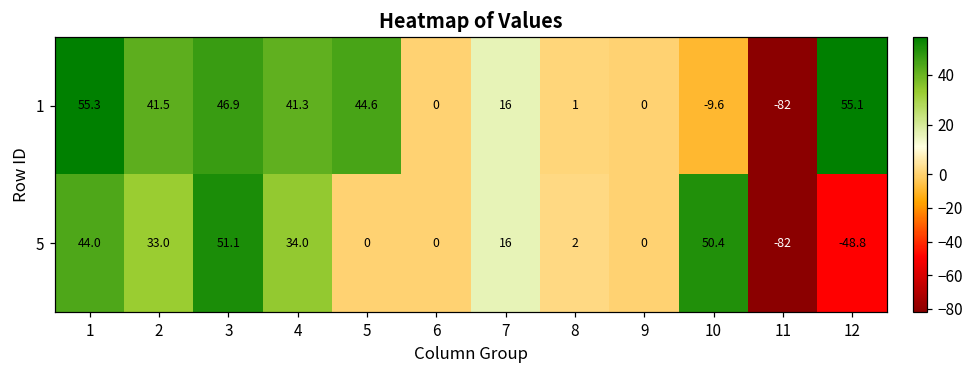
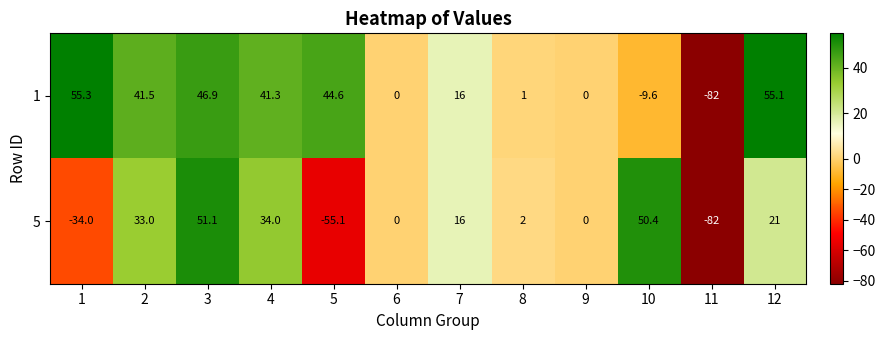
5, 1: 44.0 -> -34.0
5, 5: 0 -> -55.1
5, 12: -48.8 -> 21
